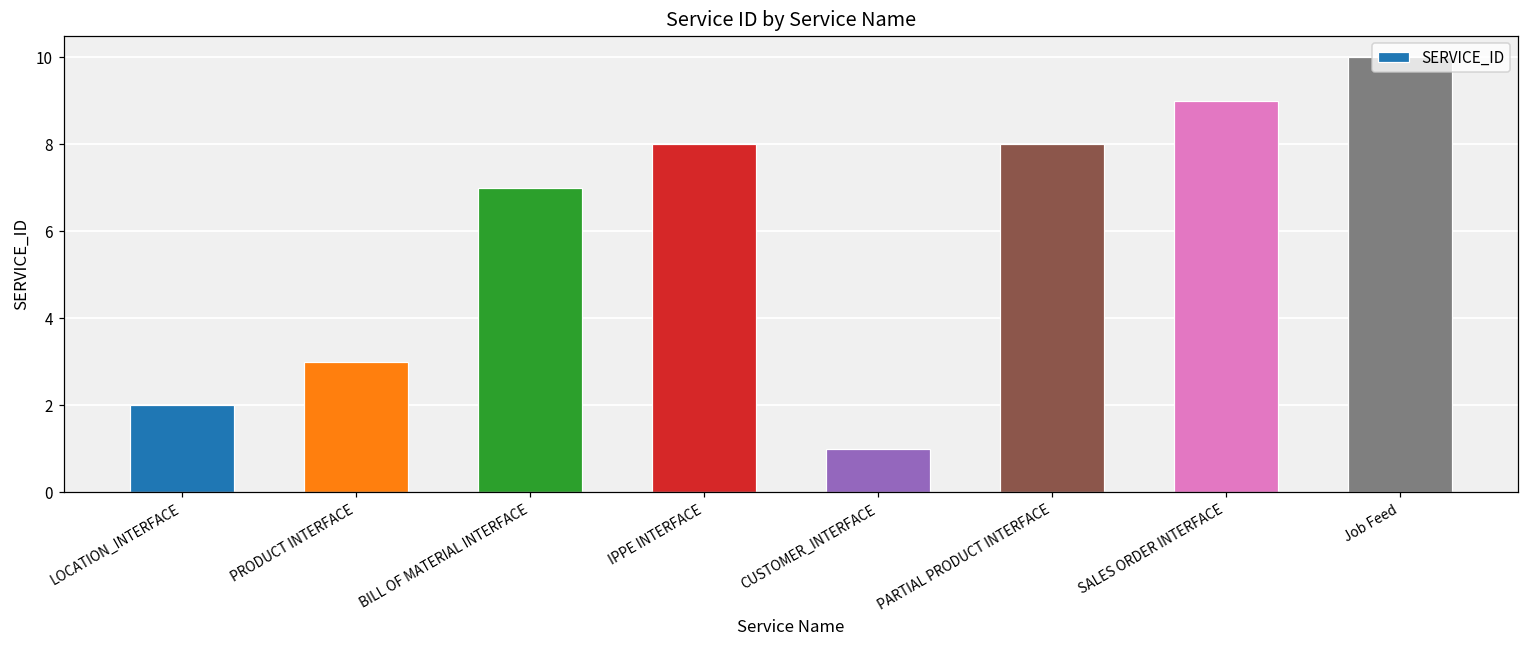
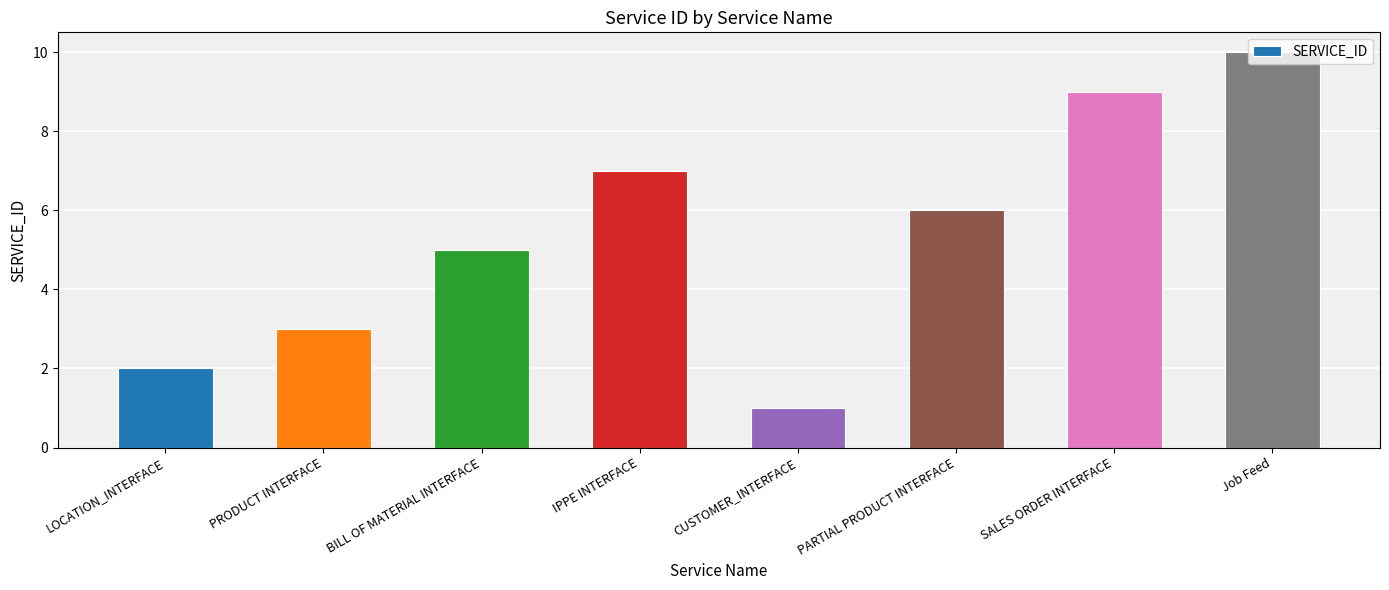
BILL OF MATERIAL INTERFACE: 7 -> 5
IPPE INTERFACE: 8 -> 7
PARTIAL PRODUCT INTERFACE: 8 -> 6
